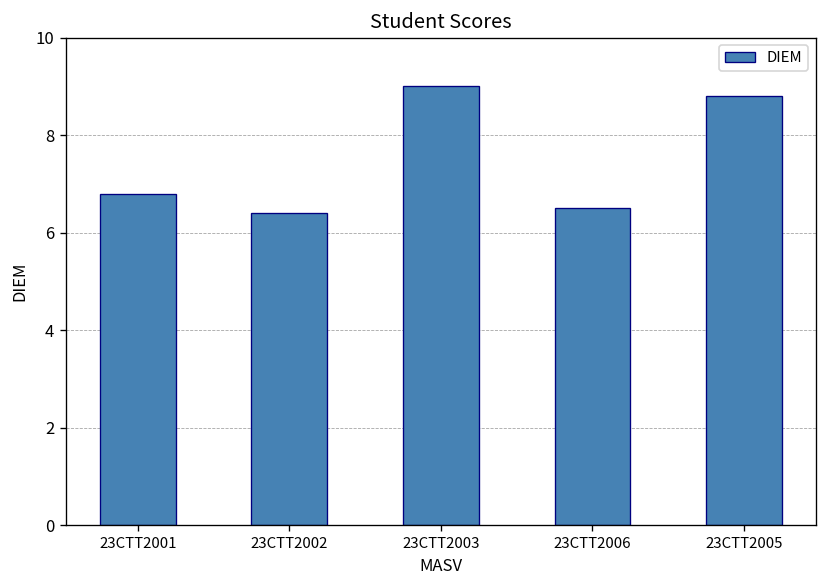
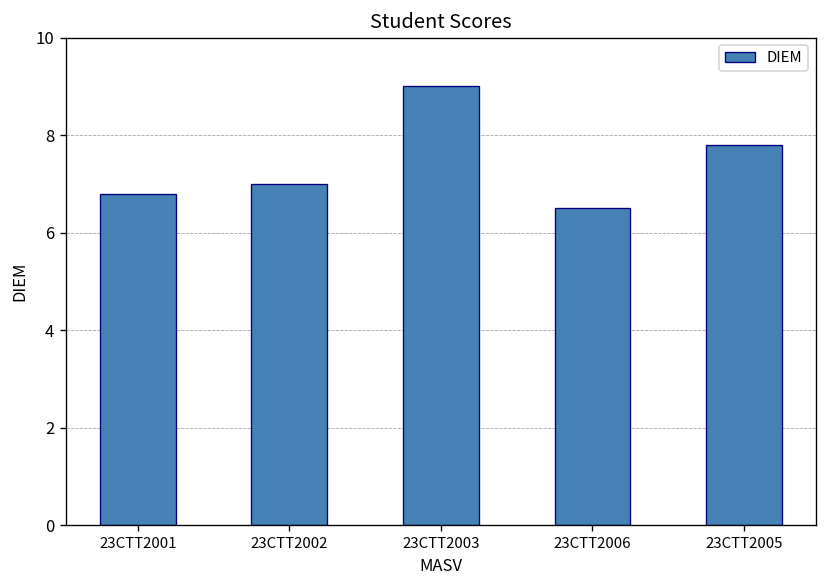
23CTT2002: 6.4 -> 7.0
23CTT2005: 8.8 -> 7.8
